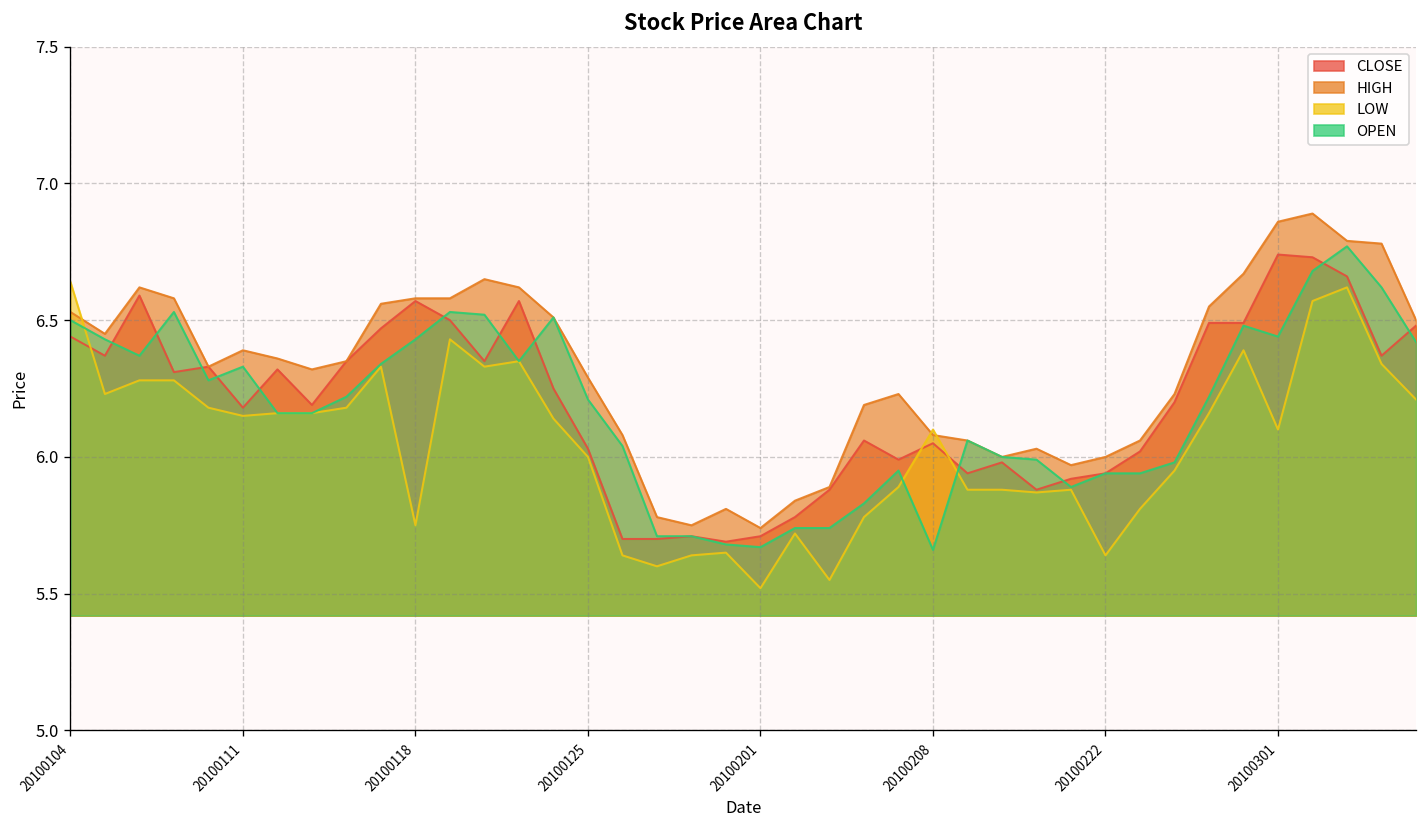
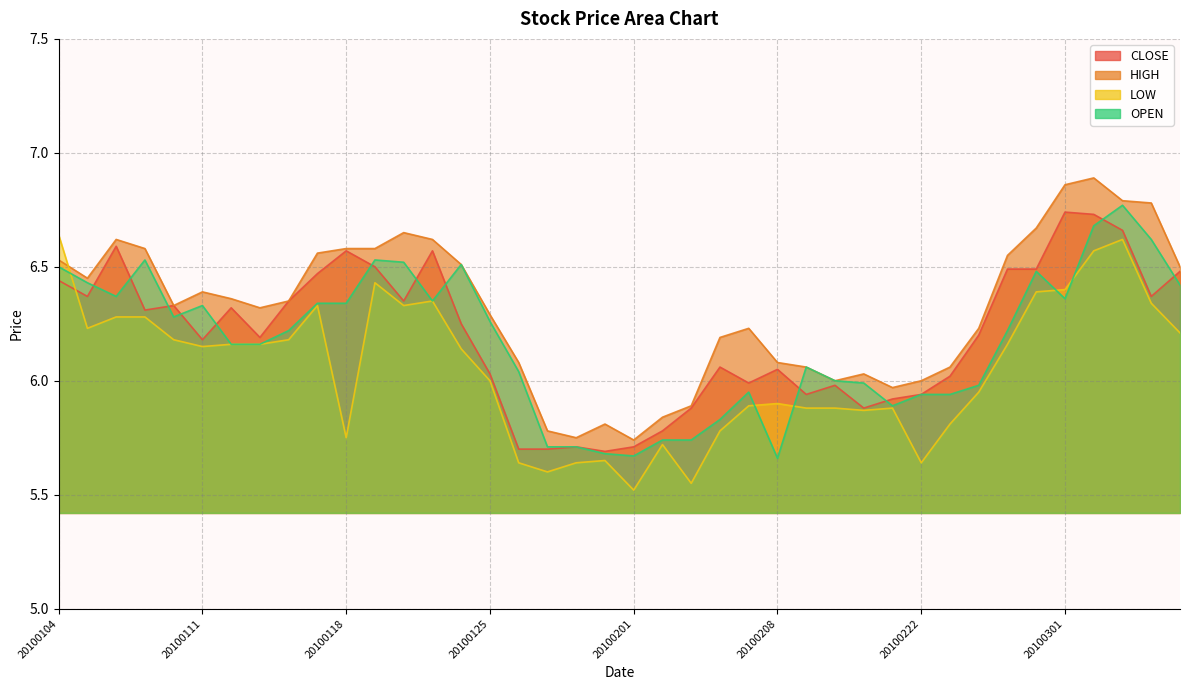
OPEN, 20100118: 6.43 -> 6.34
OPEN, 20100125: 6.21 -> 6.26
LOW, 20100208: 6.1 -> 5.9
LOW, 20100301: 6.1 -> 6.4
OPEN, 20100301: 6.44 -> 6.36
